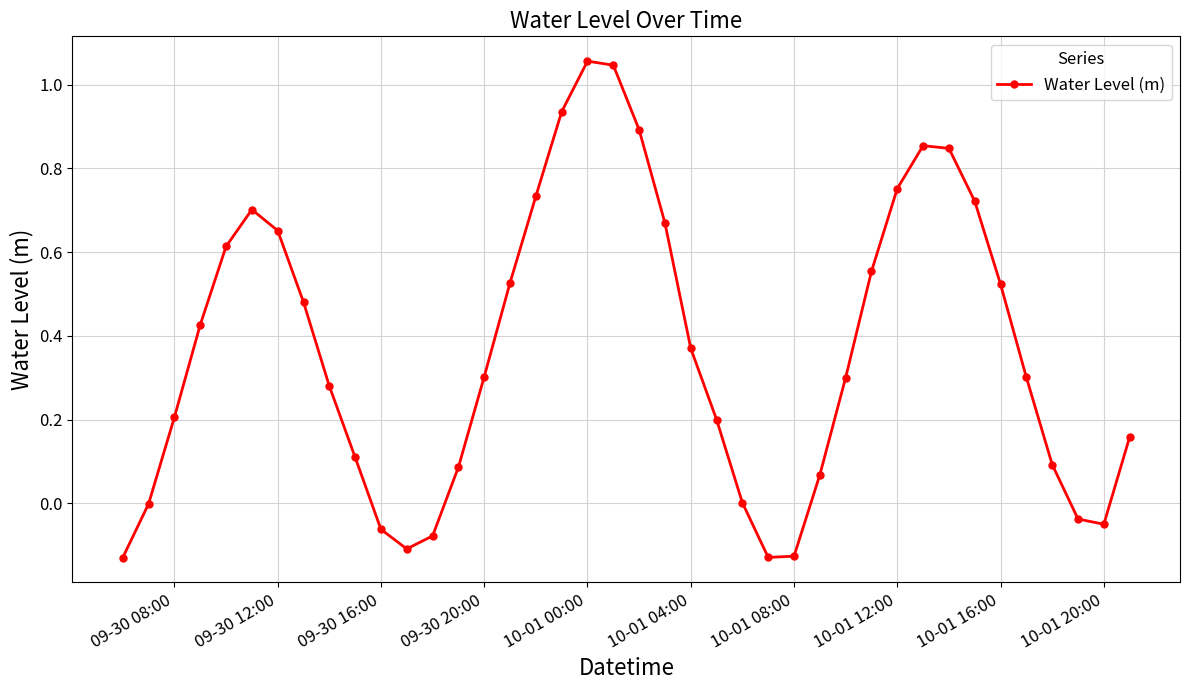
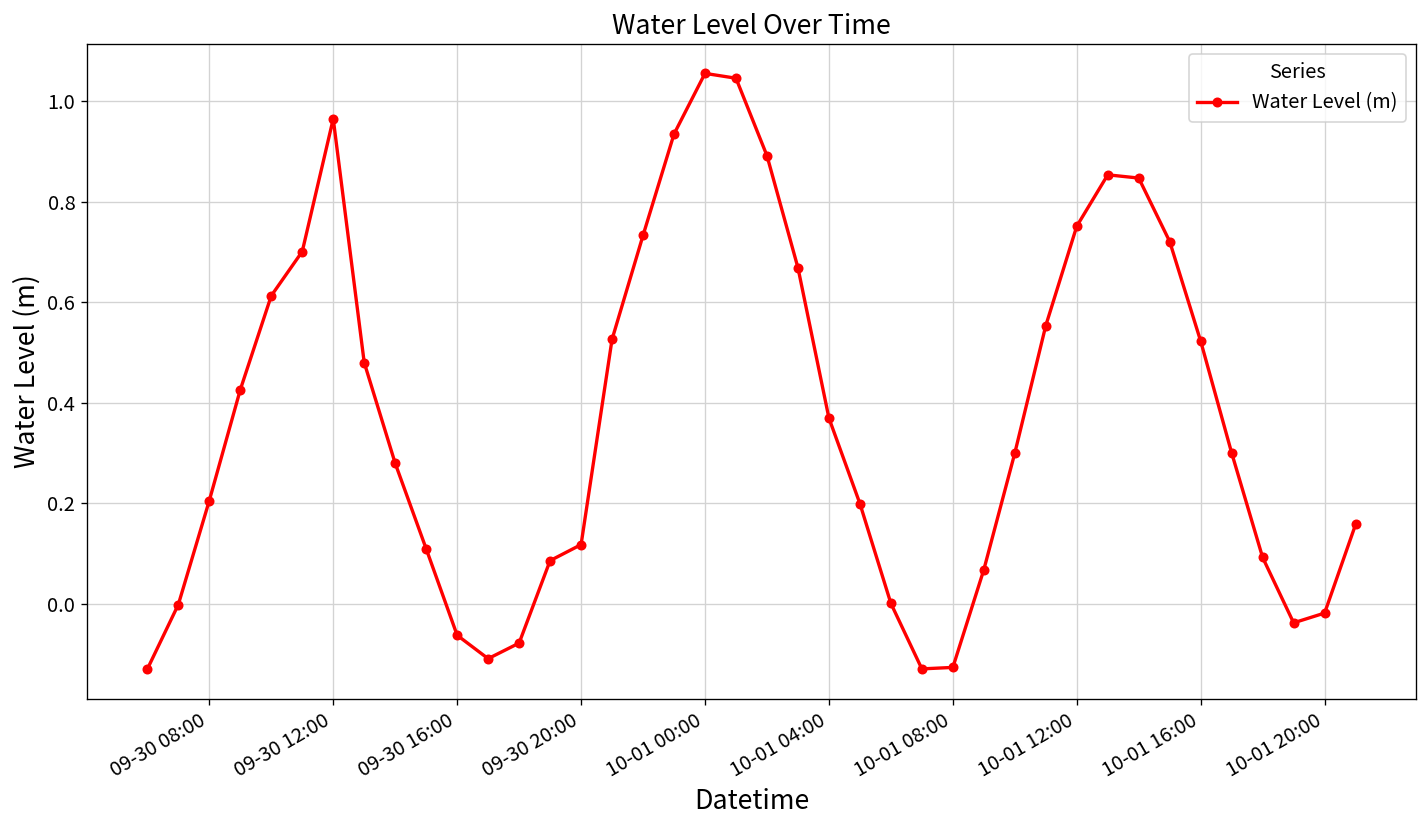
09-30 12:00: 0.65 -> 0.97
09-30 20:00: 0.30 -> 0.12
10-01 20:00: -0.05 -> -0.02
